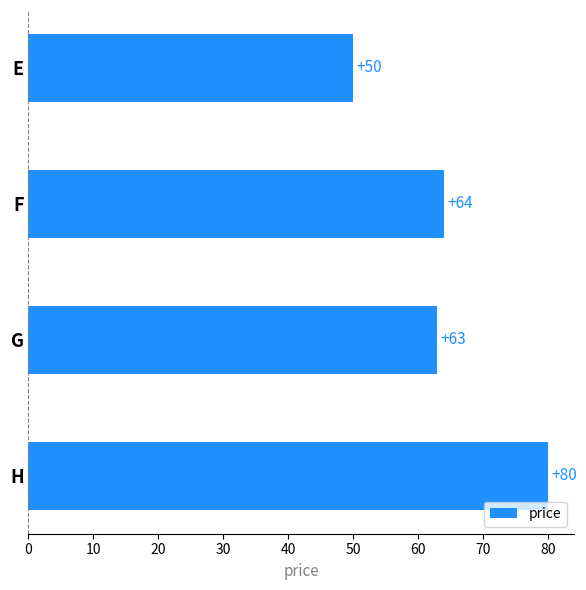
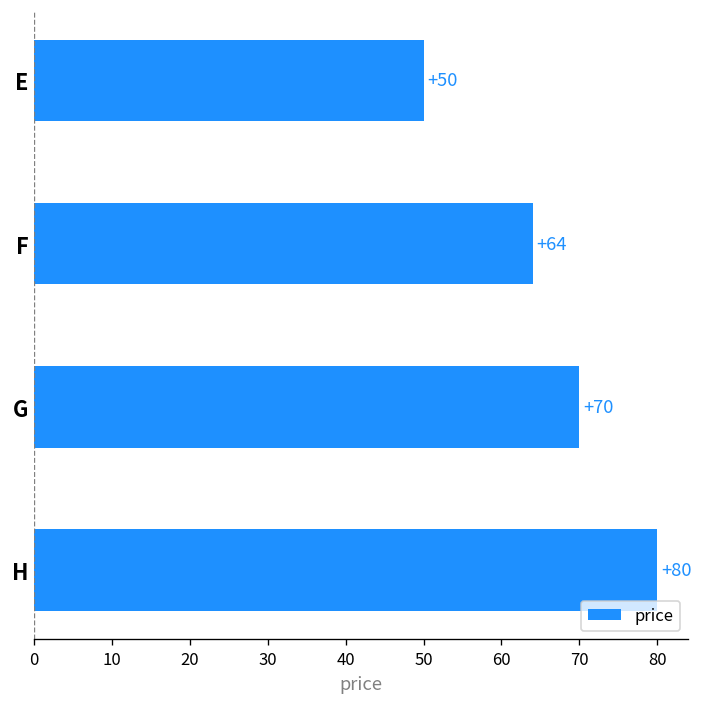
G: +63 -> +70
